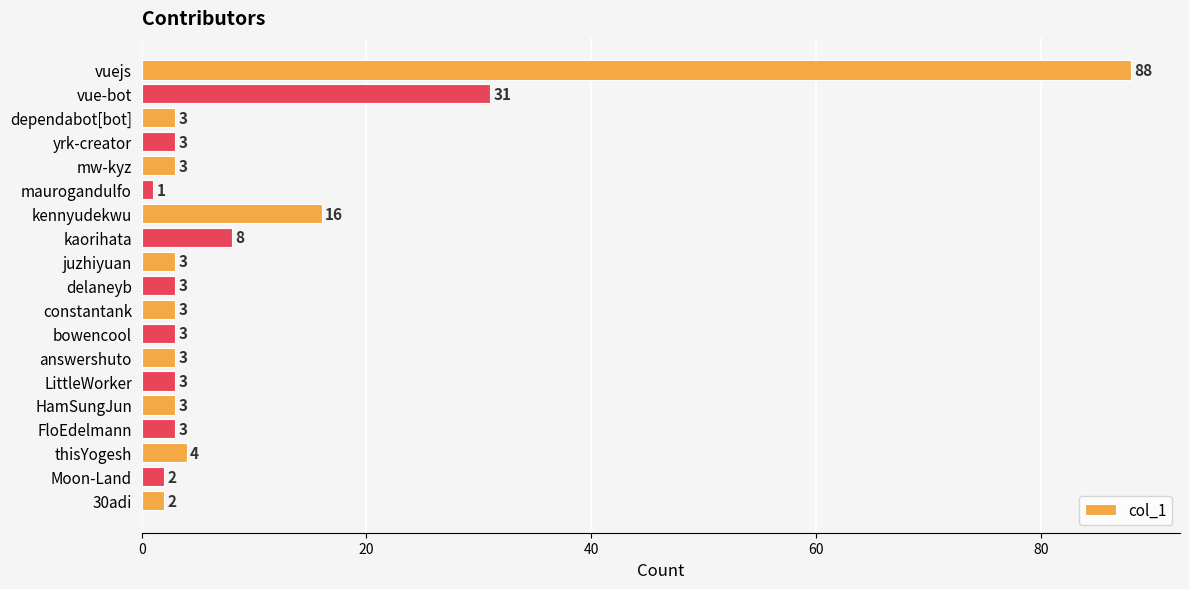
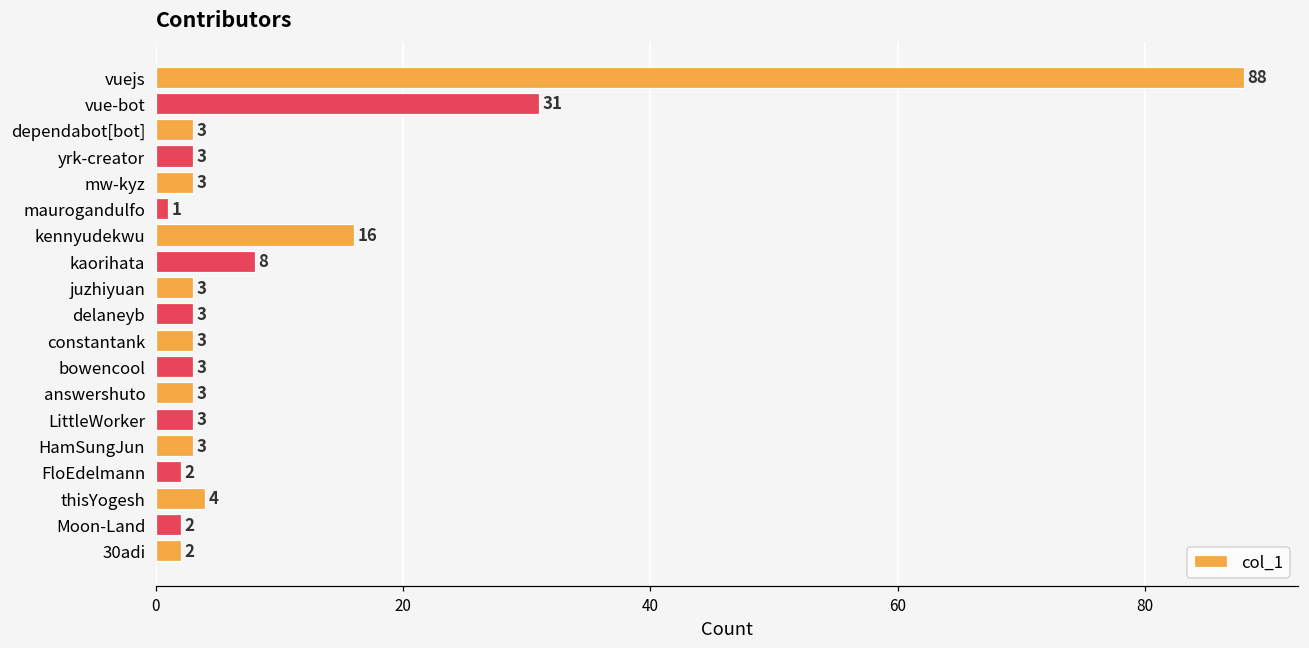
FloEdelmann: 3 -> 2
